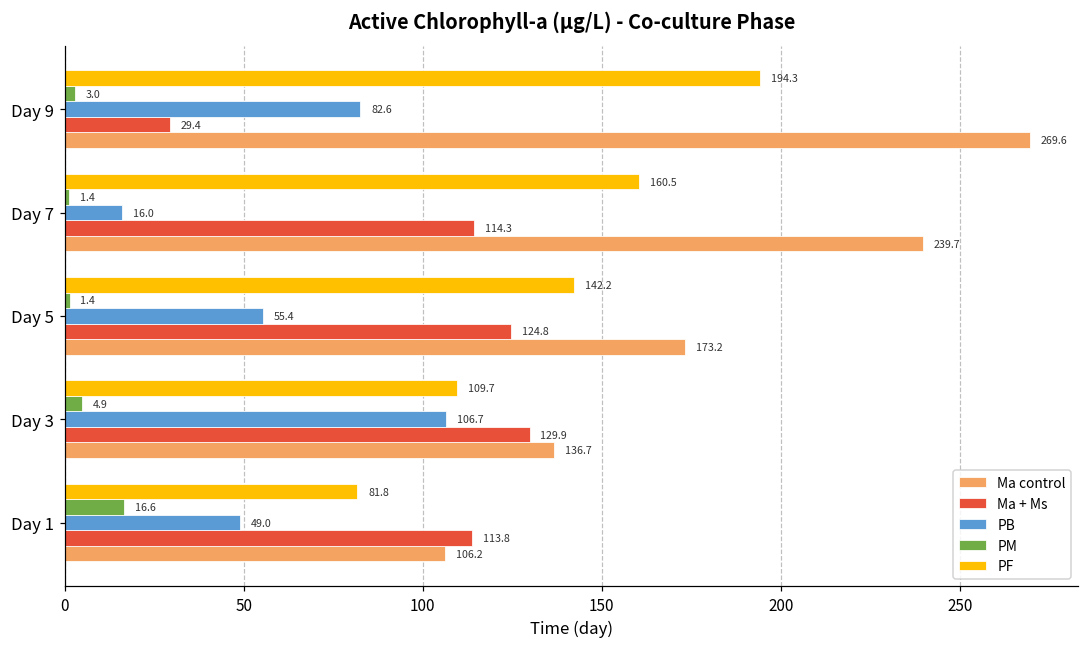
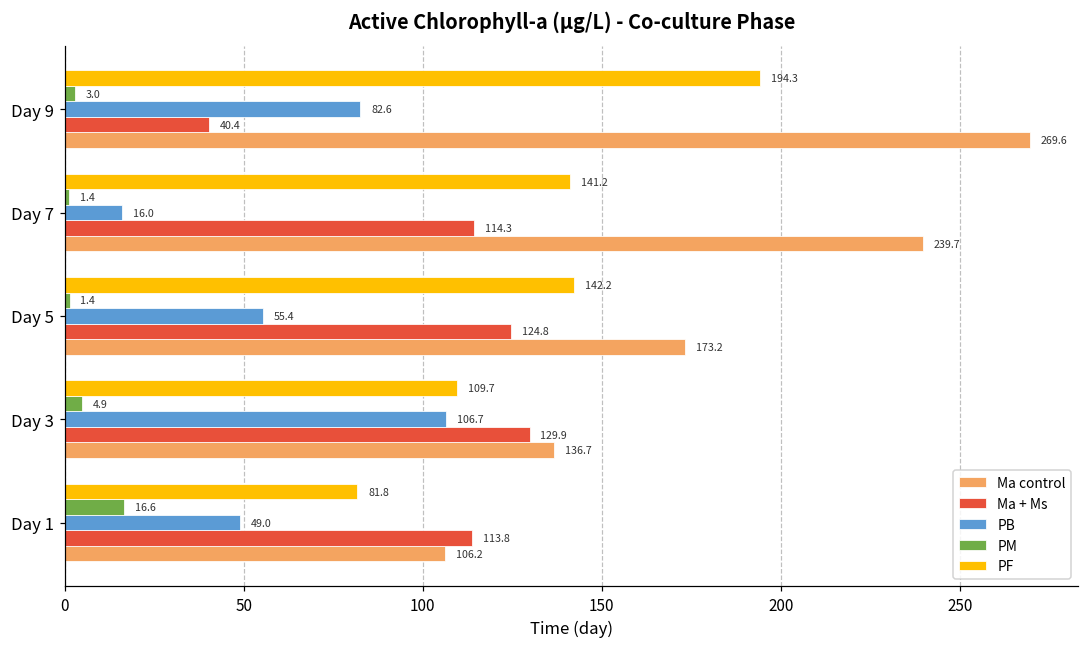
Ma + Ms, Day 9: 29.4 -> 40.4
PF, Day 7: 160.5 -> 141.2
